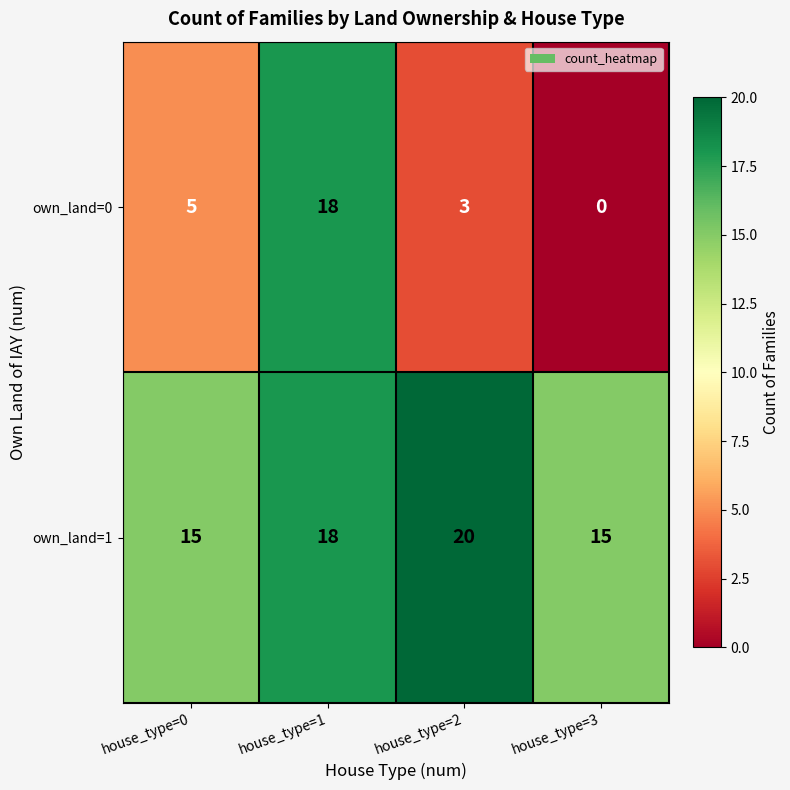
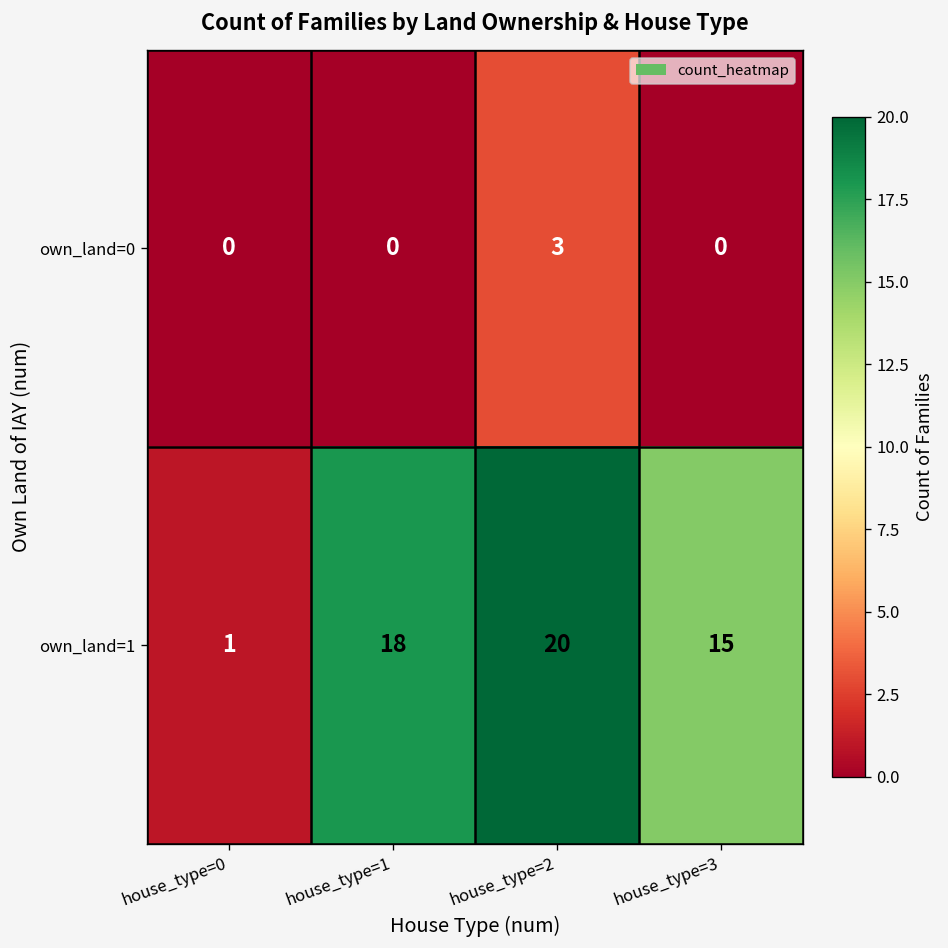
own_land=0, house_type=0: 5 -> 0
own_land=0, house_type=1: 18 -> 0
own_land=1, house_type=0: 15 -> 1
